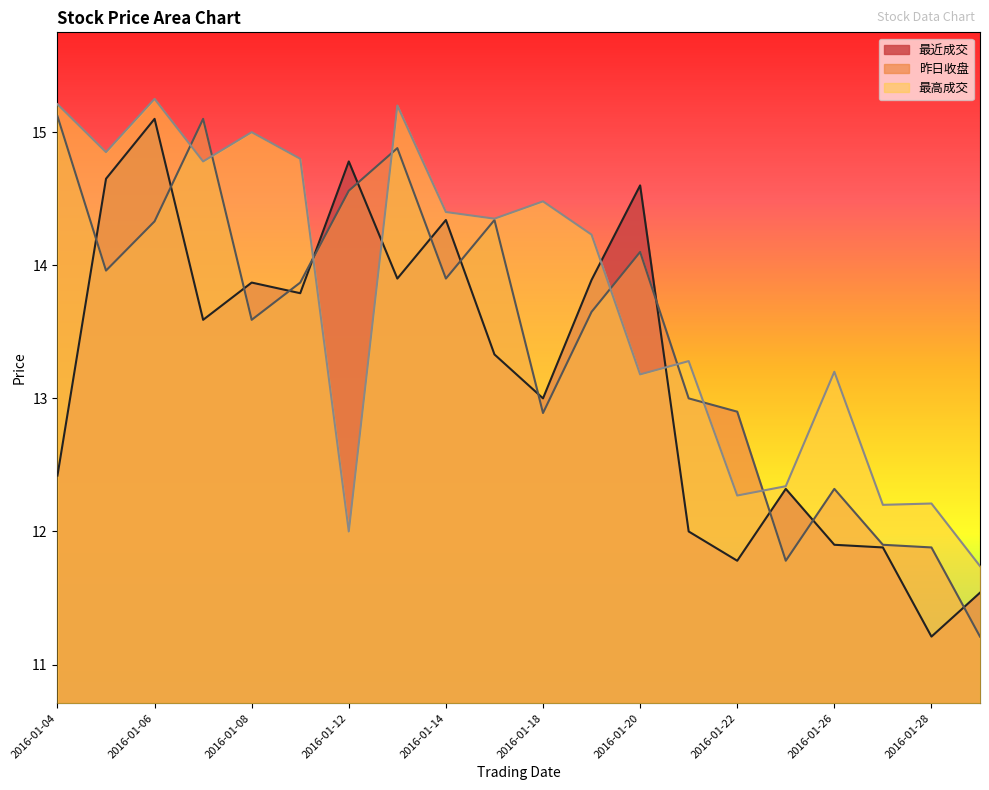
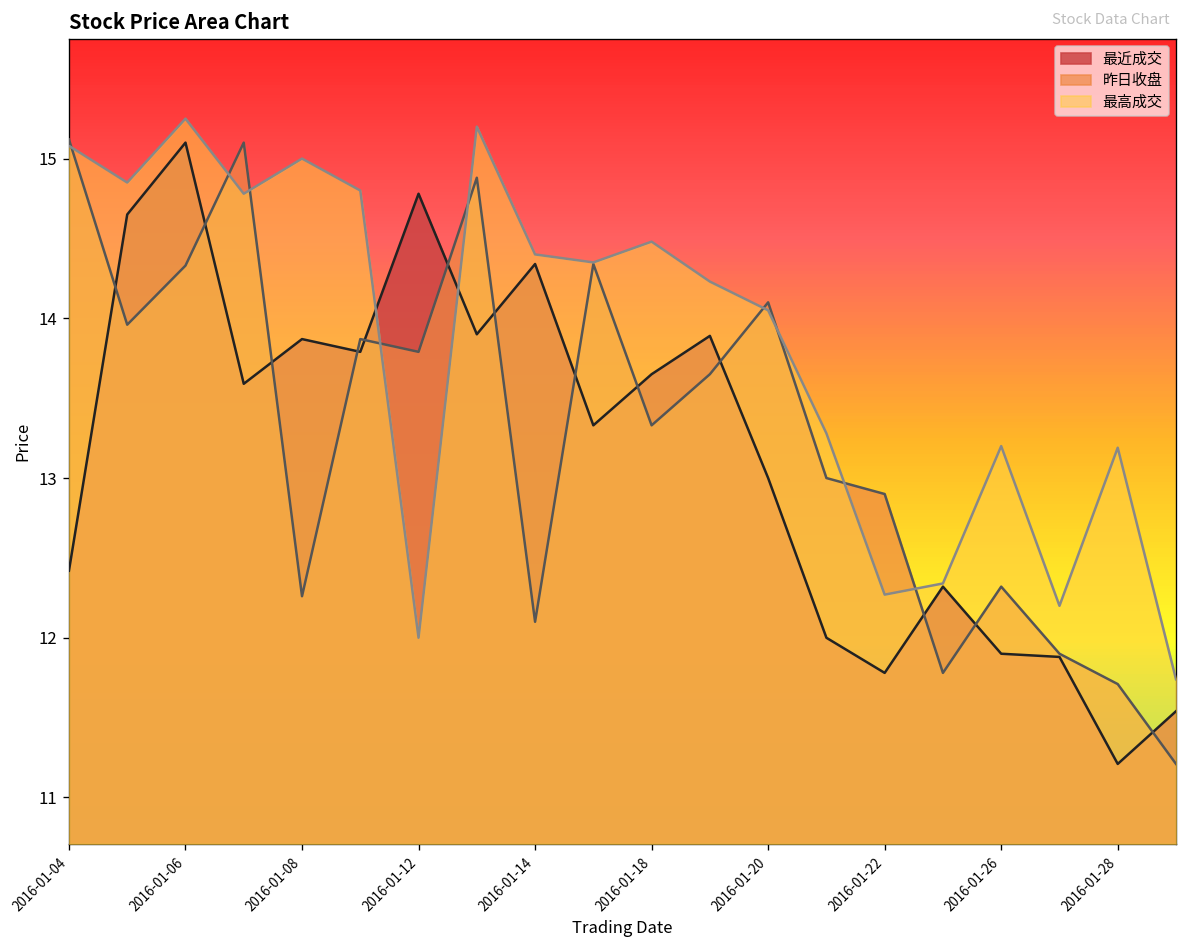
最高成交, 2016-01-04: 15.21 -> 15.08
昨日收盘, 2016-01-08: 13.59 -> 12.26
昨日收盘, 2016-01-12: 14.56 -> 13.79
昨日收盘, 2016-01-14: 13.9 -> 12.1
最近成交, 2016-01-18: 13.00 -> 13.65
昨日收盘, 2016-01-18: 12.89 -> 13.33
最近成交, 2016-01-20: 14.6 -> 13.0
最高成交, 2016-01-20: 13.18 -> 14.05
昨日收盘, 2016-01-28: 11.88 -> 11.71
最高成交, 2016-01-28: 12.21 -> 13.19
